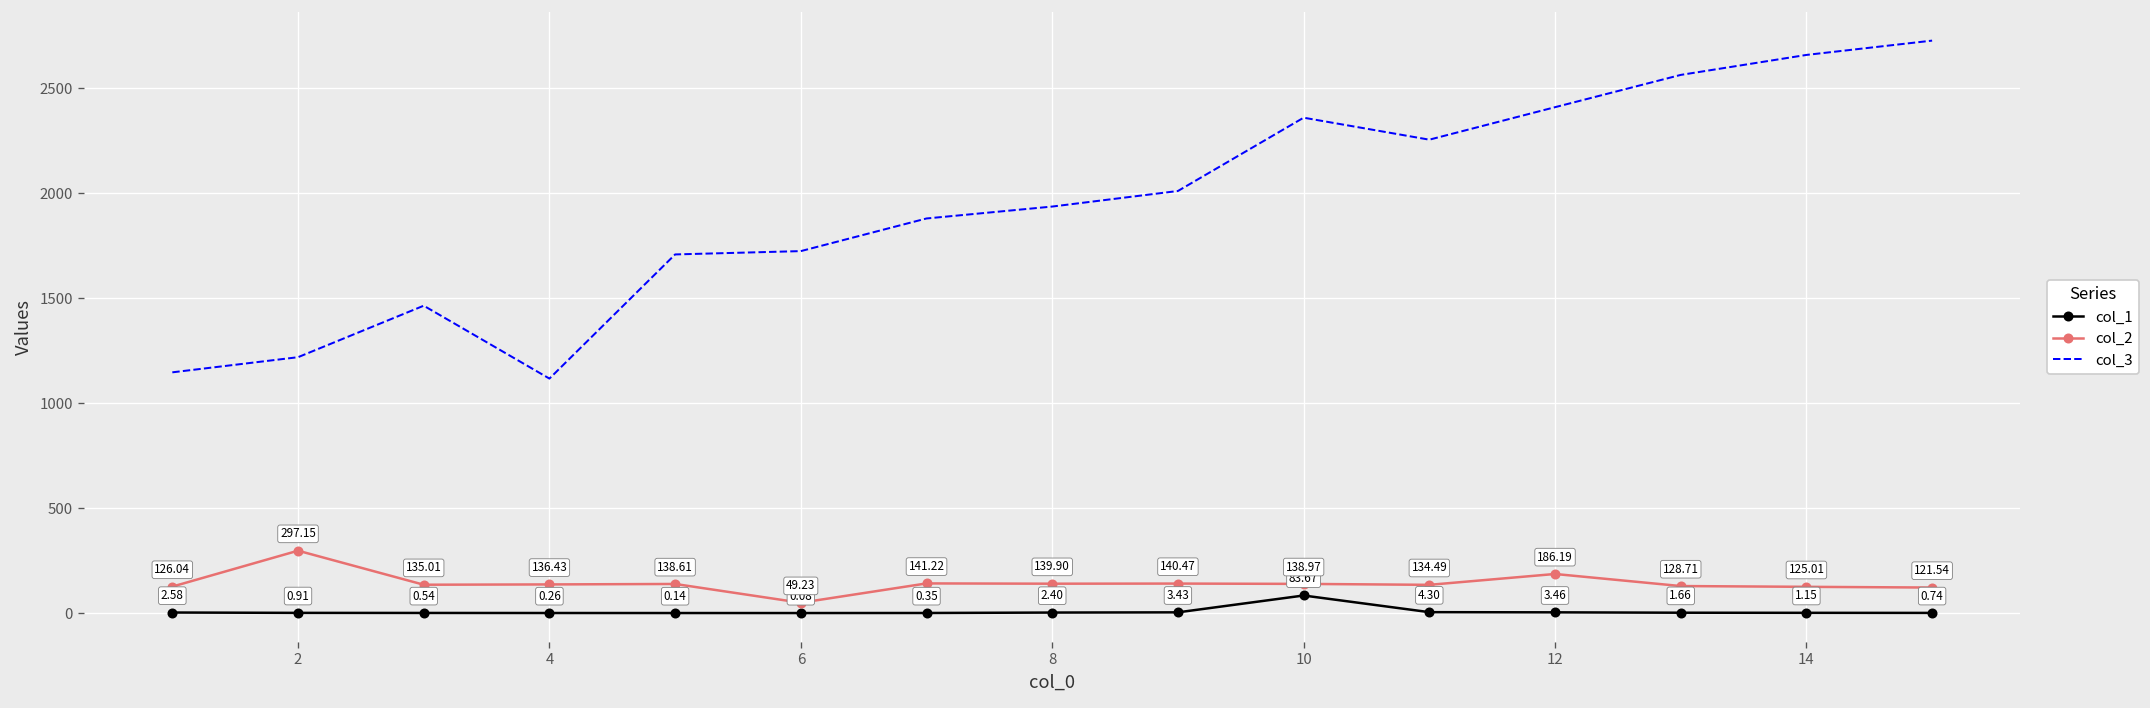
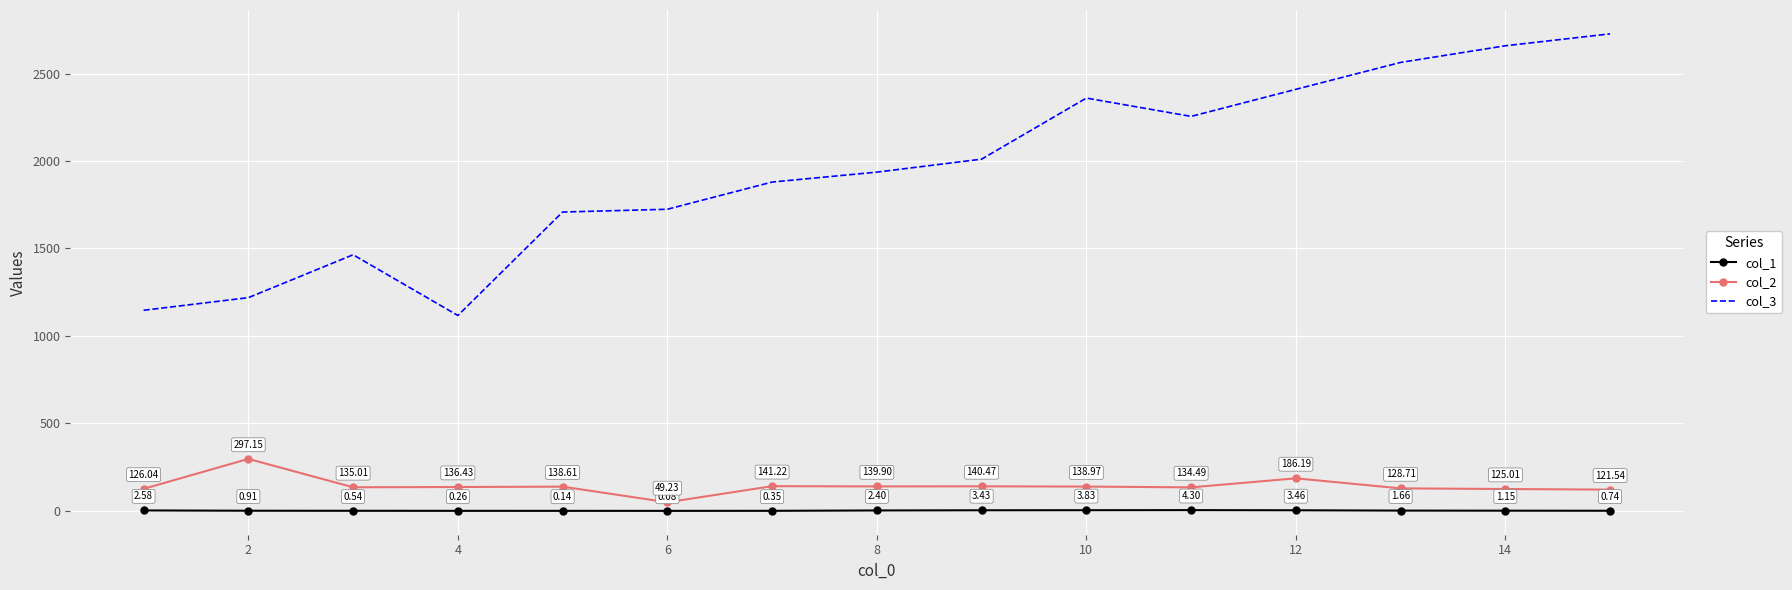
col_1, 10: 83.67 -> 3.83
